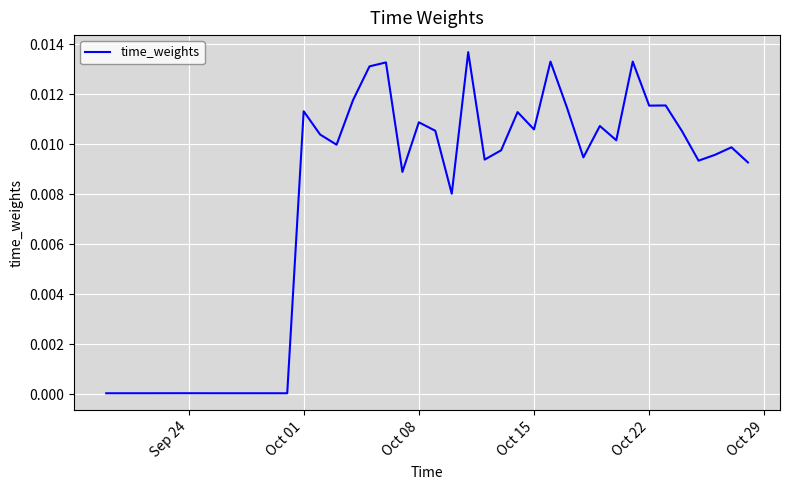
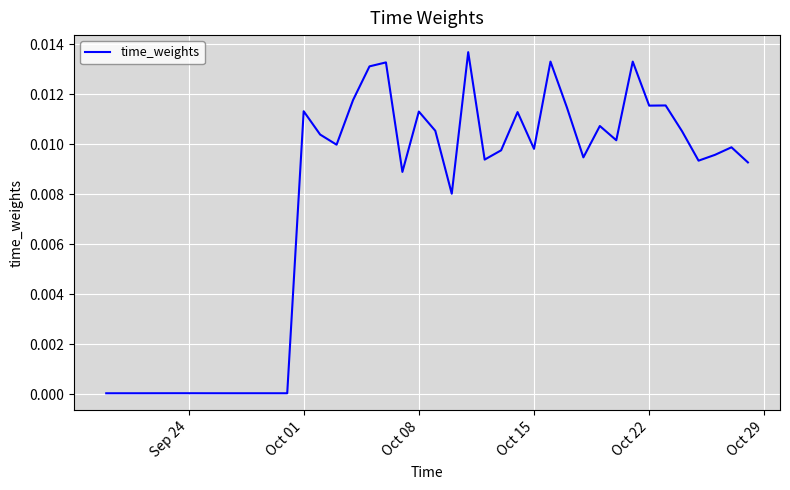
Oct 08: 0.0109 -> 0.0113
Oct 15: 0.0106 -> 0.0098
